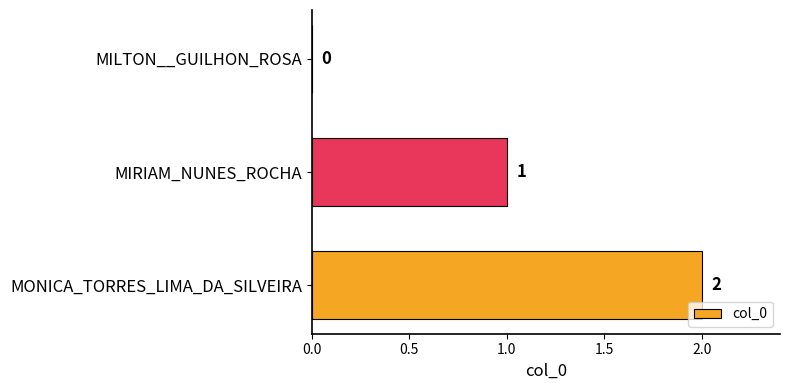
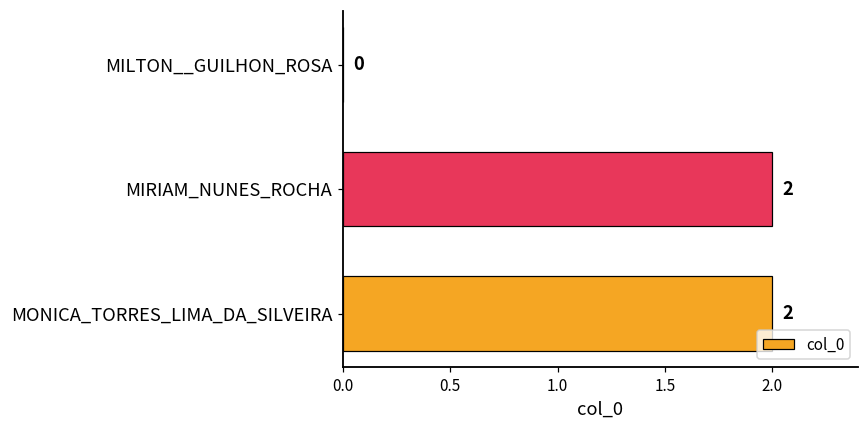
MIRIAM_NUNES_ROCHA: 1 -> 2
